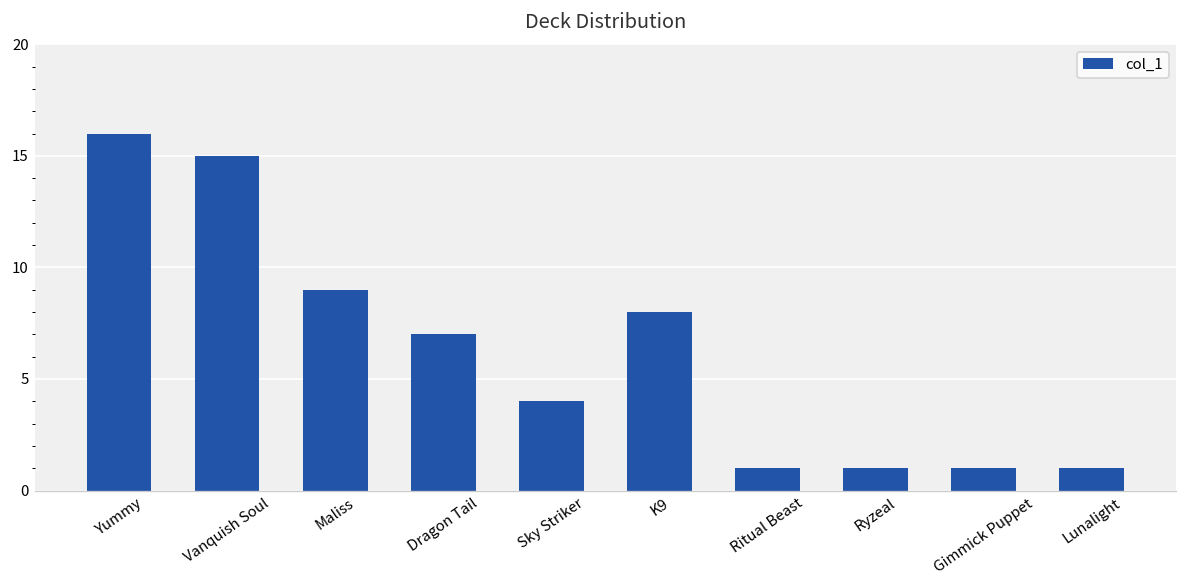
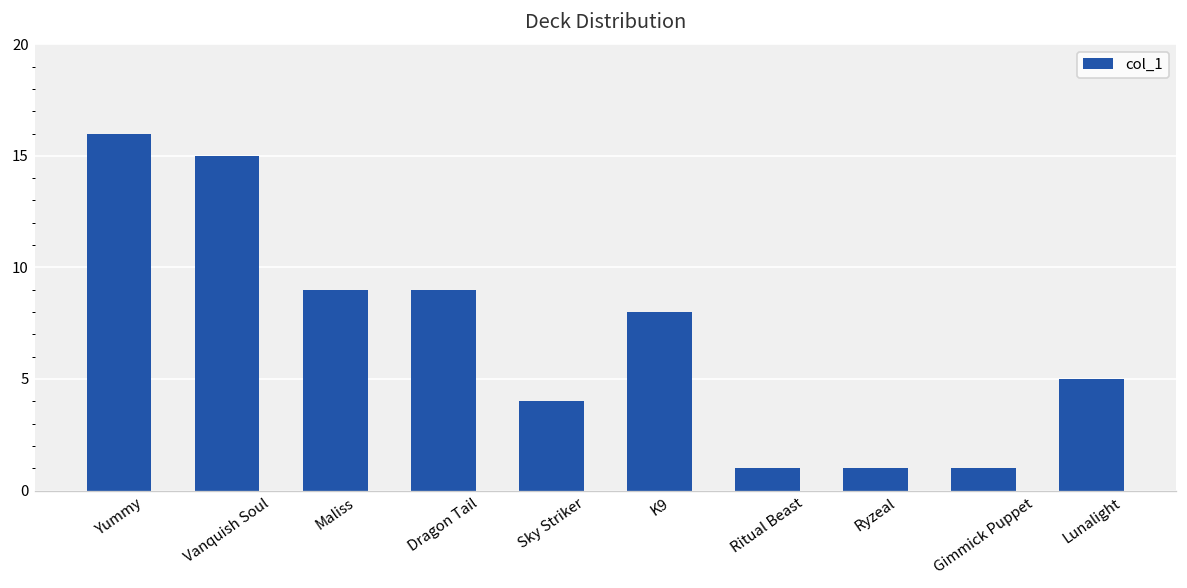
Dragon Tail: 7 -> 9
Lunalight: 1 -> 5
